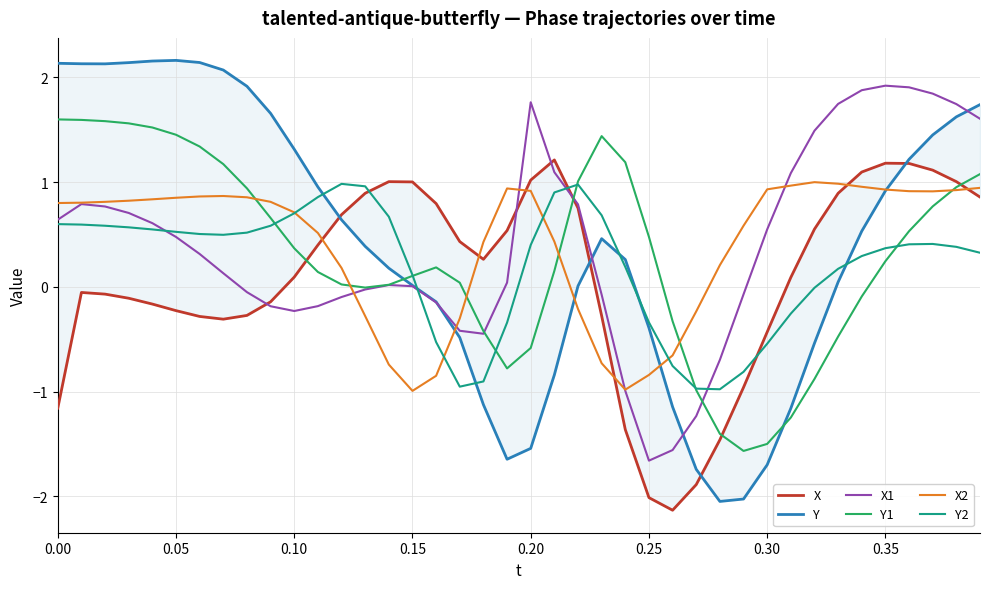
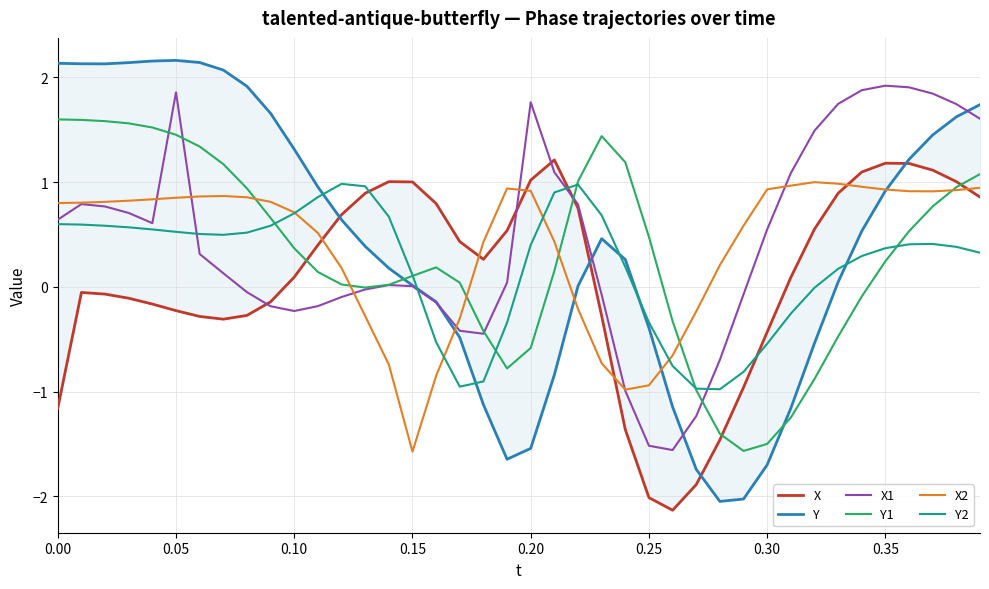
X1, 0.05: 0.48 -> 1.86
X2, 0.15: -0.99 -> -1.57
X1, 0.25: -1.66 -> -1.52
X2, 0.25: -0.84 -> -0.94
